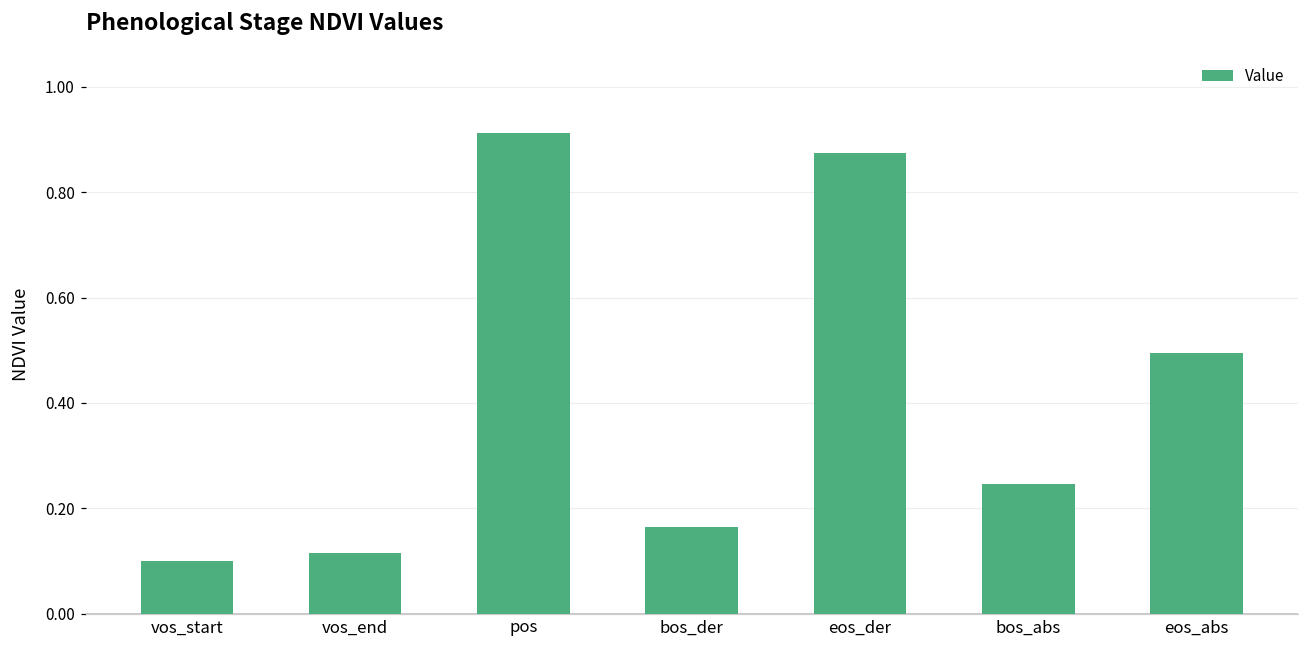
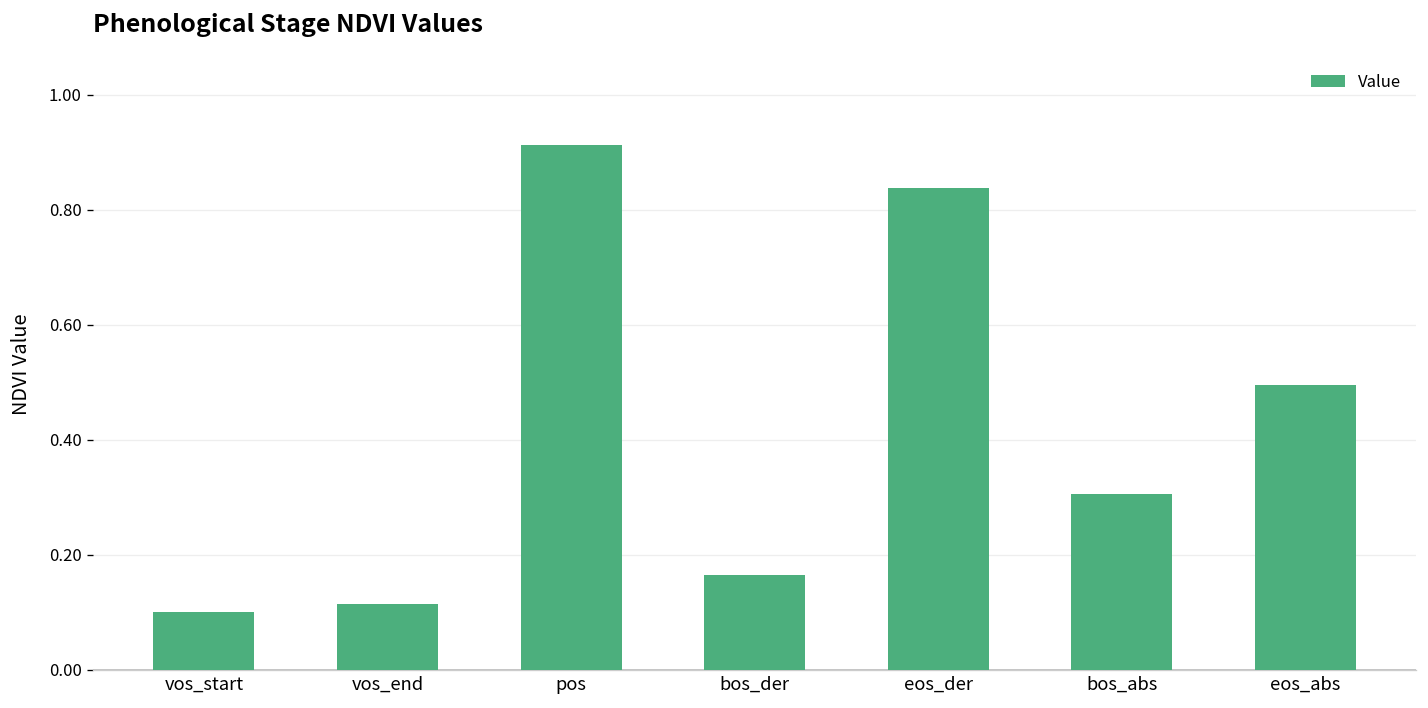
eos_der: 0.87 -> 0.84
bos_abs: 0.25 -> 0.30
